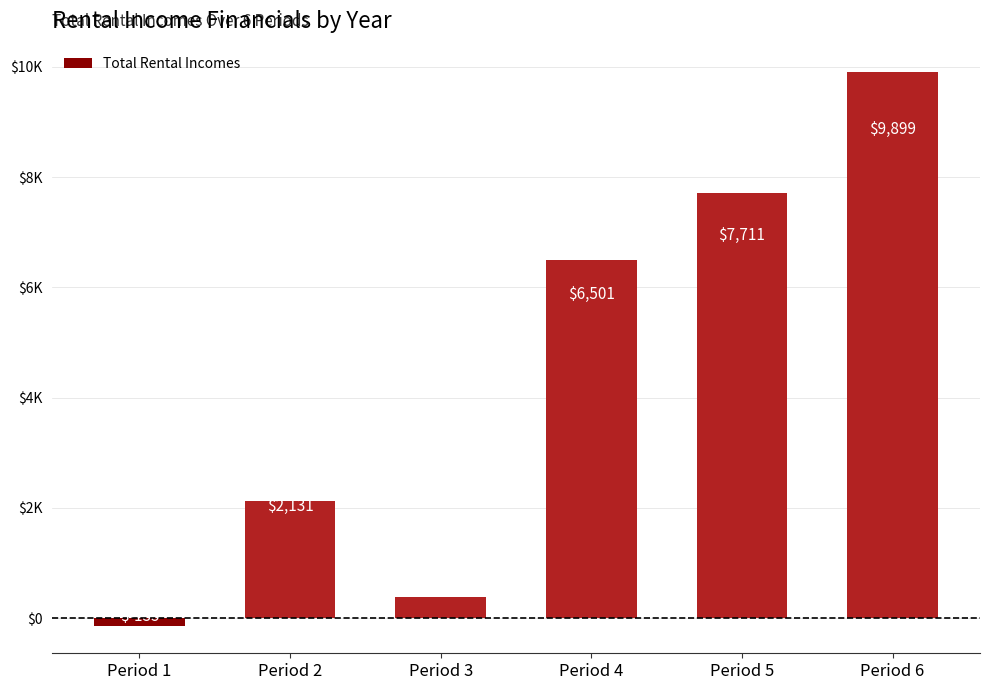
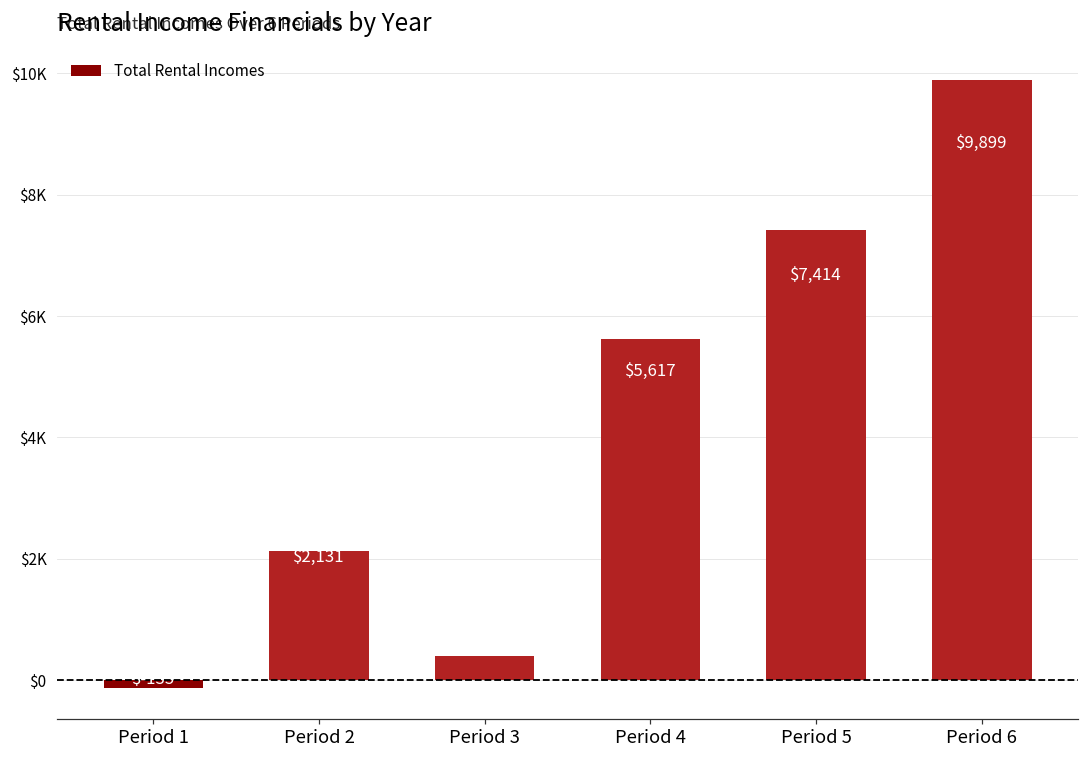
Period 4: $6,501 -> $5,617
Period 5: $7,711 -> $7,414
